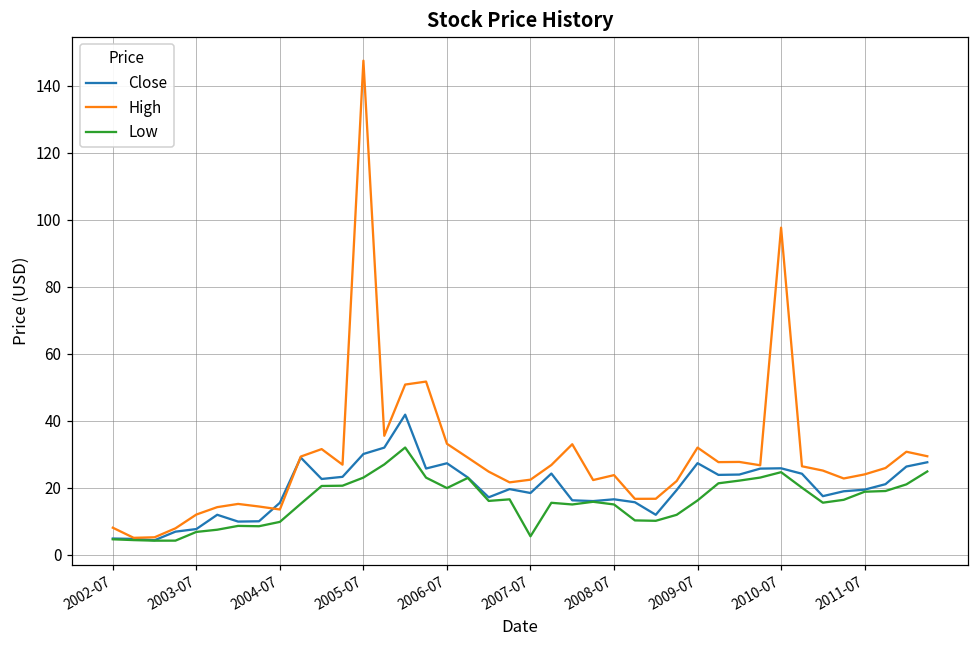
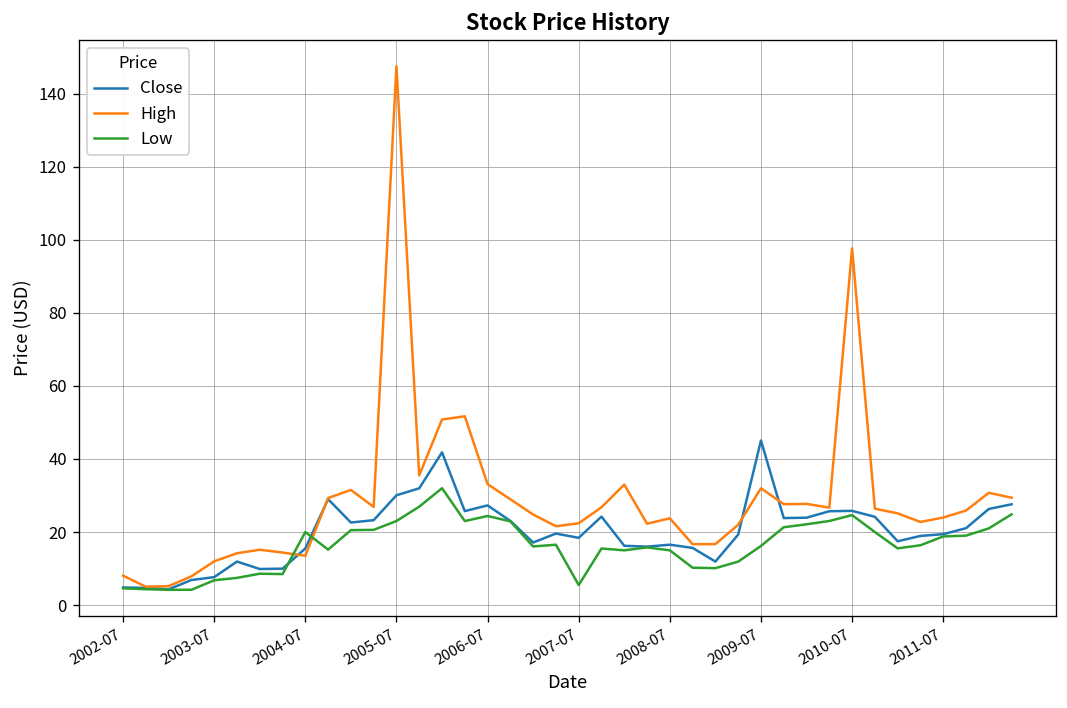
Low, 2004-07: 10 -> 20
Low, 2006-07: 20 -> 24
Close, 2009-07: 27 -> 45
